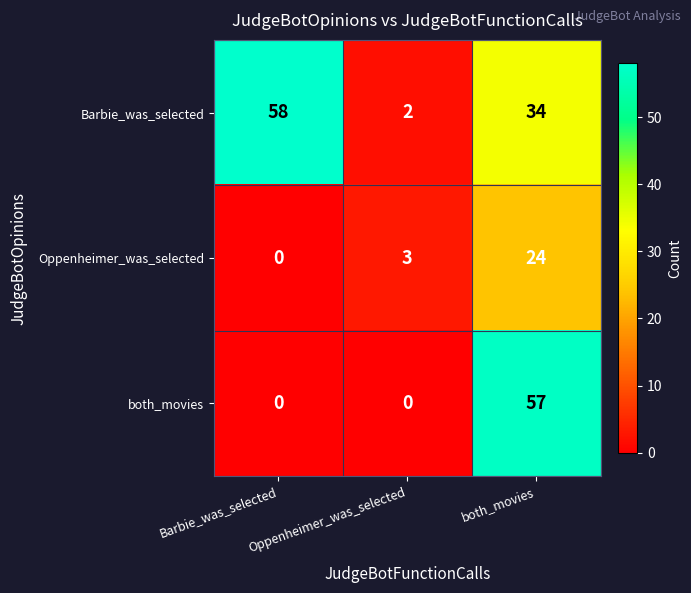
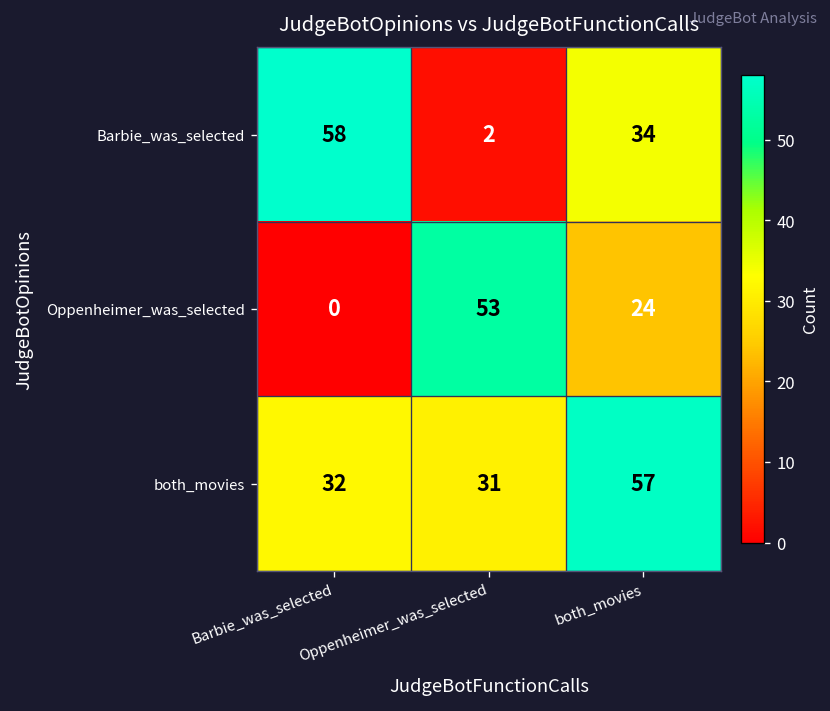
Oppenheimer_was_selected, Oppenheimer_was_selected: 3 -> 53
both_movies, Barbie_was_selected: 0 -> 32
both_movies, Oppenheimer_was_selected: 0 -> 31
